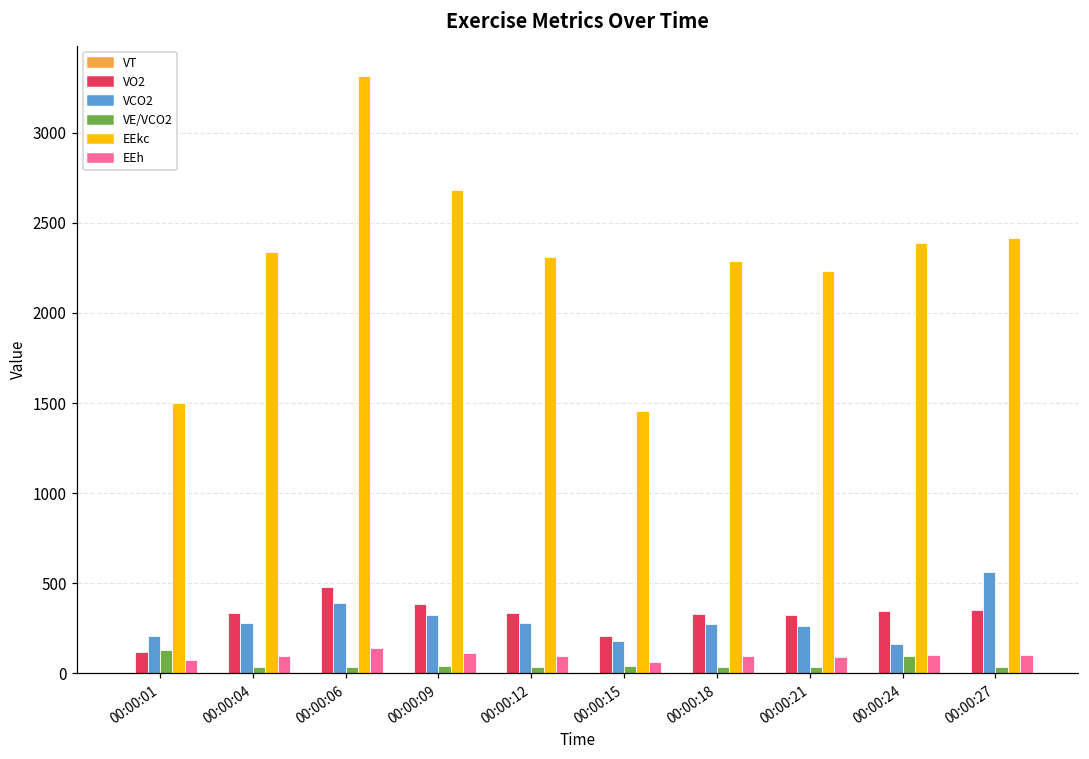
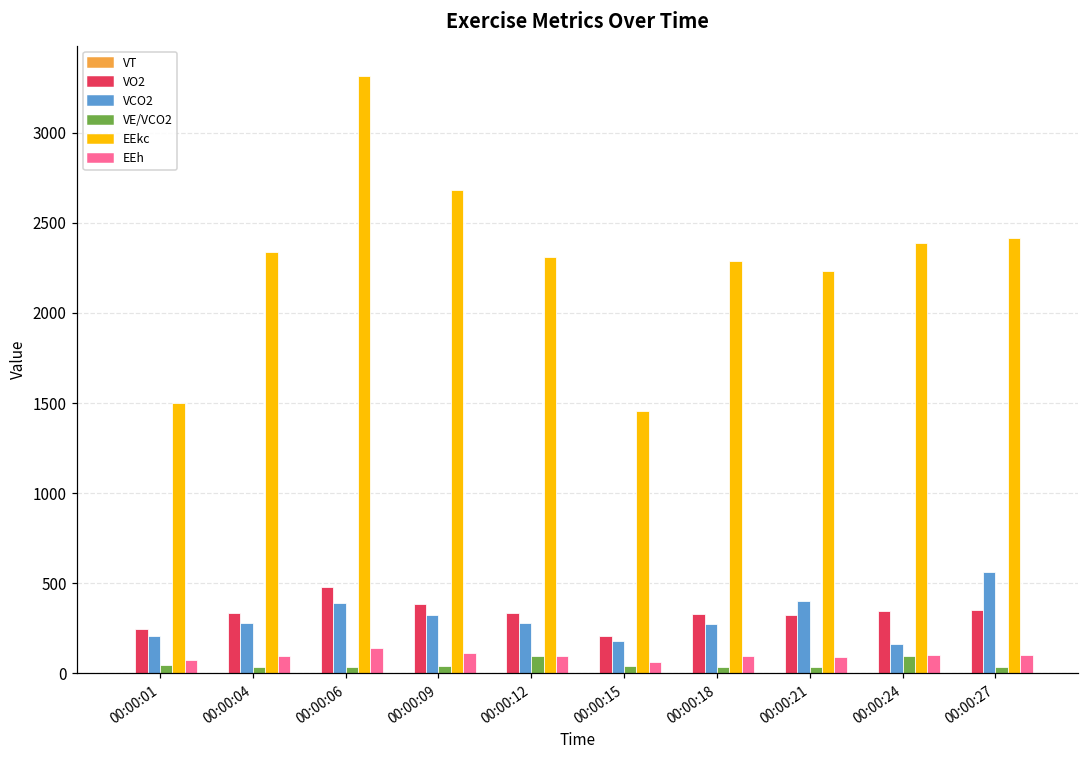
VO2, 00:00:01: 120 -> 250
VE/VCO2, 00:00:01: 130 -> 40
VE/VCO2, 00:00:12: 40 -> 100
VCO2, 00:00:21: 260 -> 400
